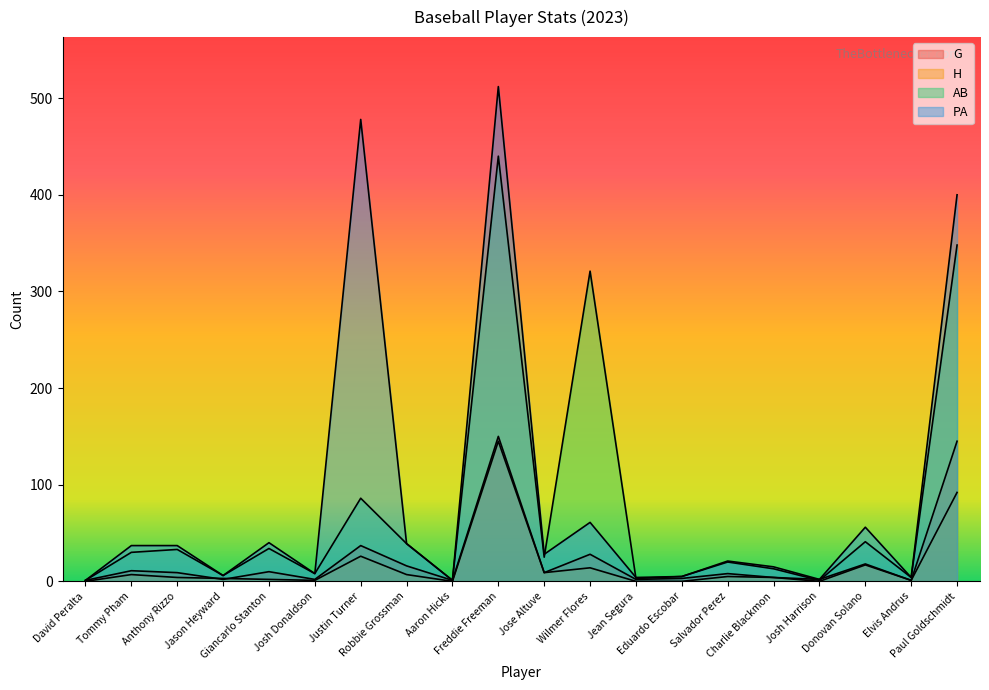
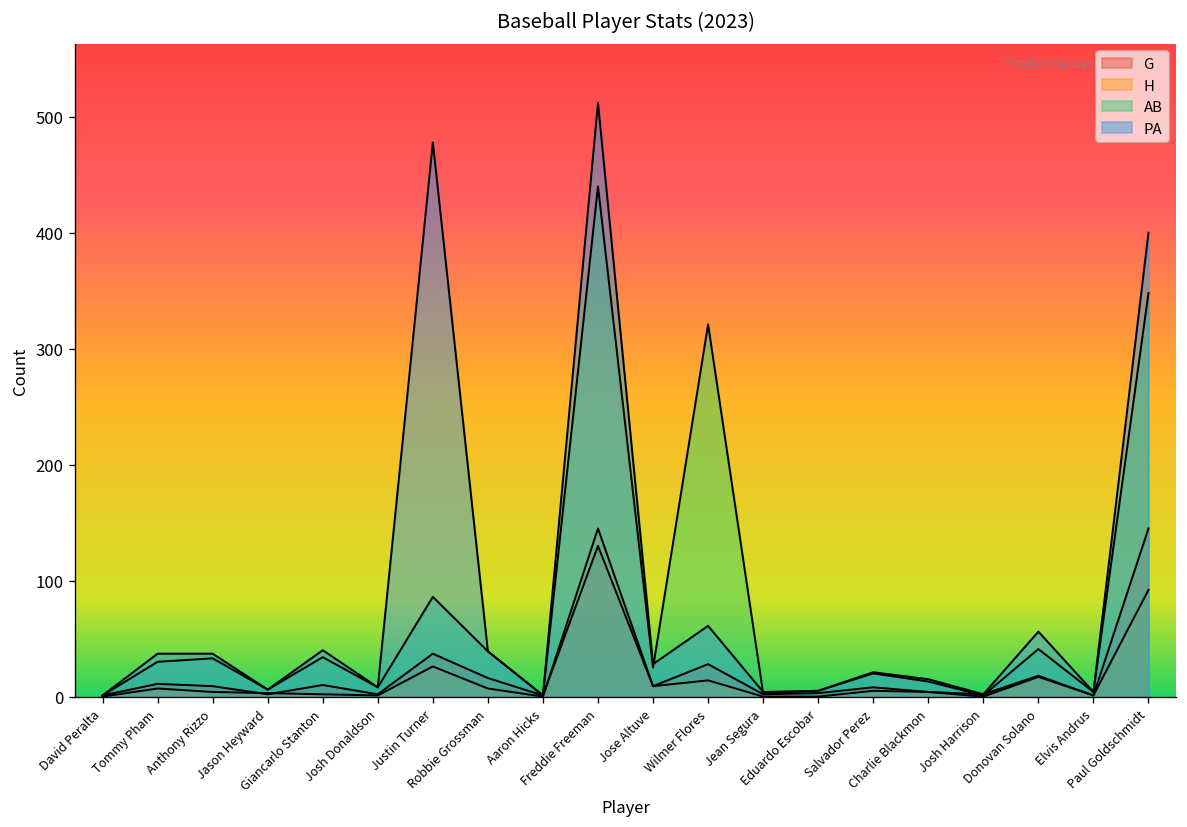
G, Freddie Freeman: 150 -> 130
